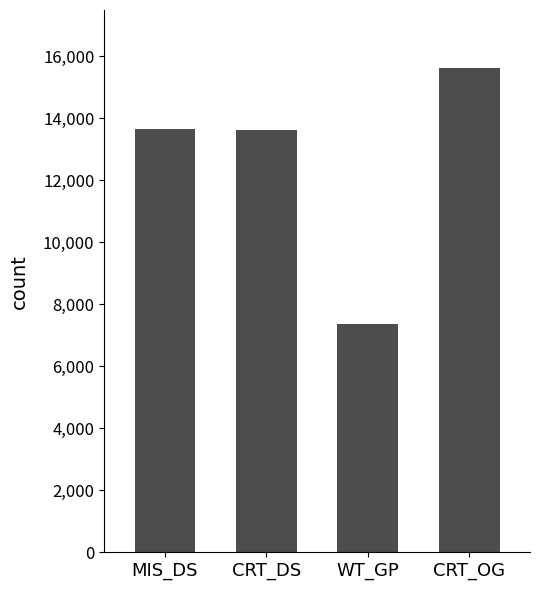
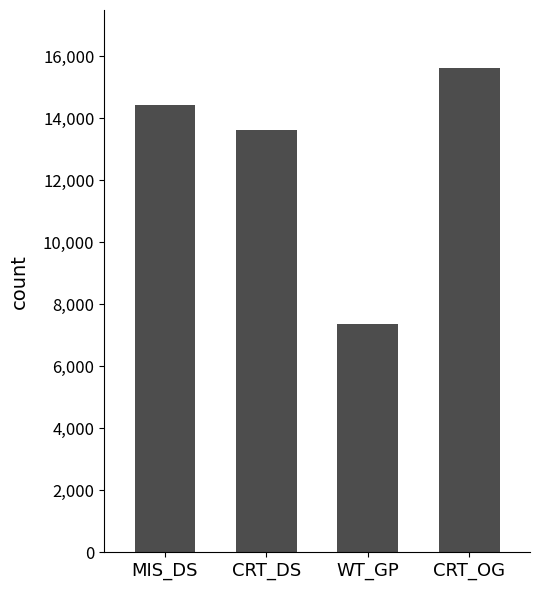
MIS_DS: 13,700 -> 14,400
